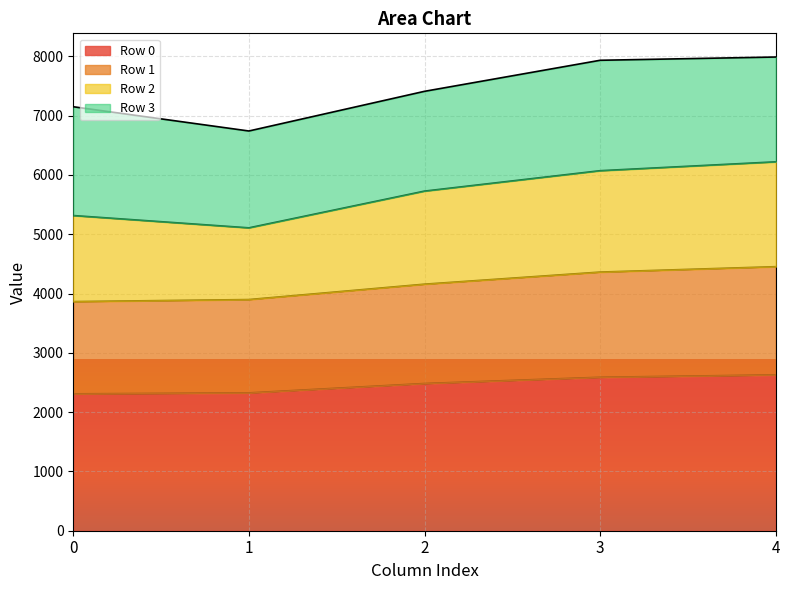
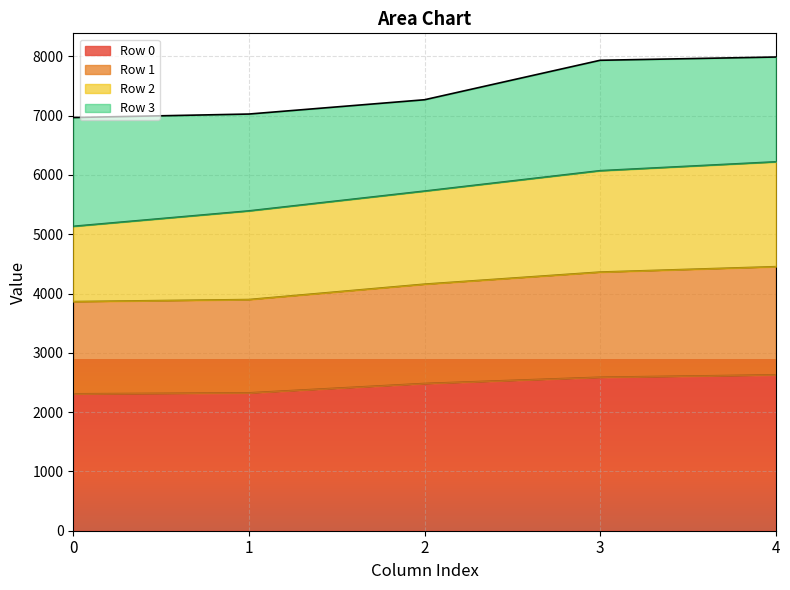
Row 2, 0: 1500 -> 1300
Row 2, 1: 1200 -> 1500
Row 3, 2: 1700 -> 1500
